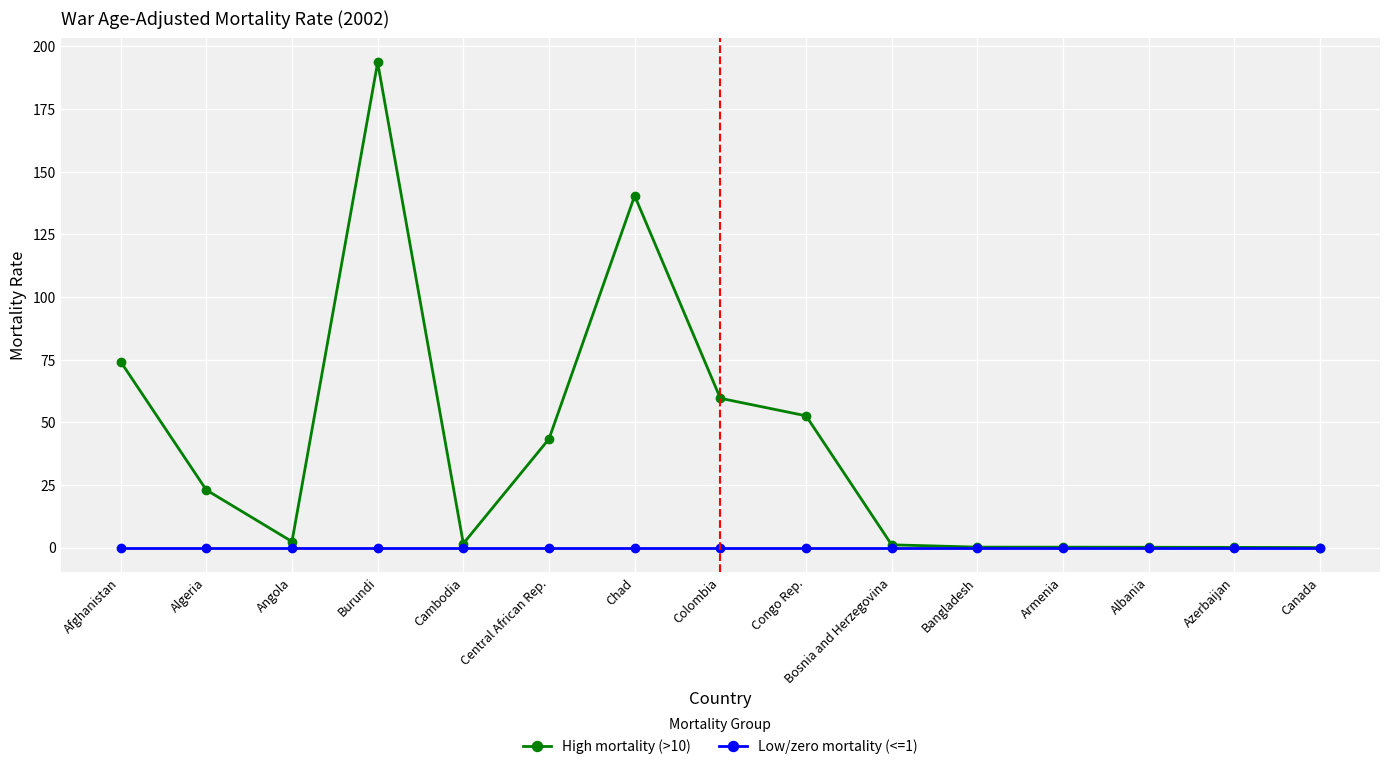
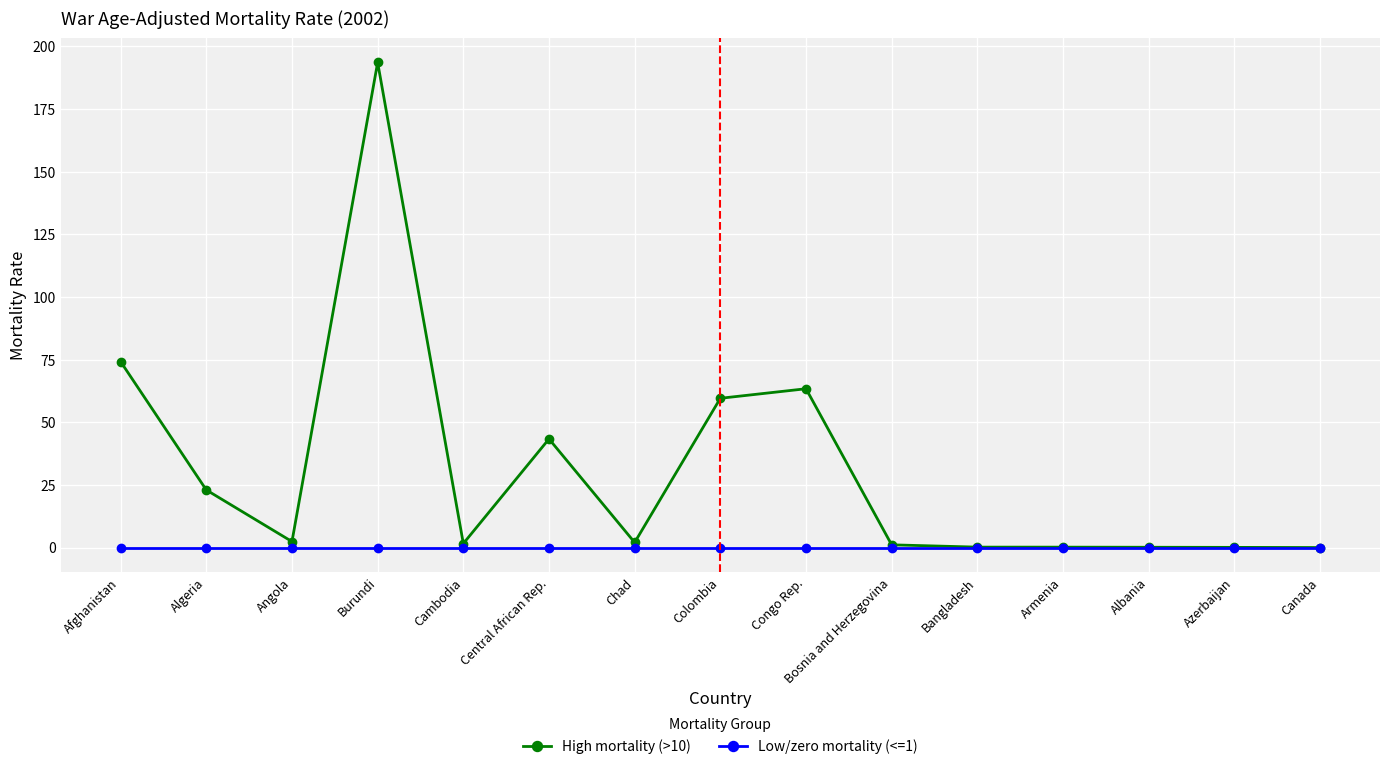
High mortality (>10), Chad: 140 -> 2
High mortality (>10), Congo Rep.: 53 -> 63
